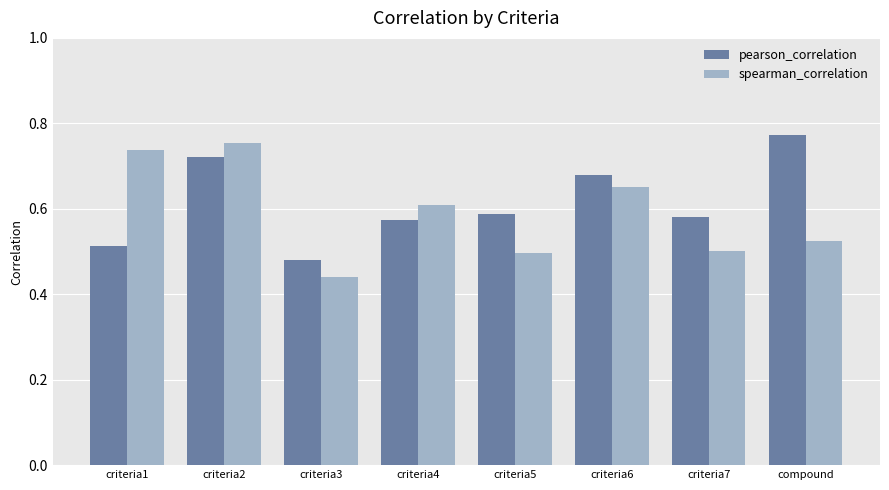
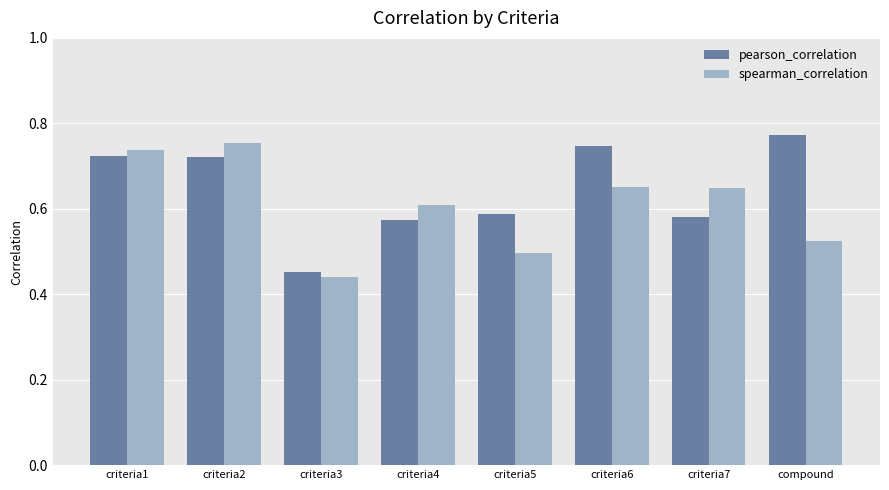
pearson_correlation, criteria1: 0.51 -> 0.72
pearson_correlation, criteria3: 0.48 -> 0.45
pearson_correlation, criteria6: 0.68 -> 0.75
spearman_correlation, criteria7: 0.50 -> 0.65
